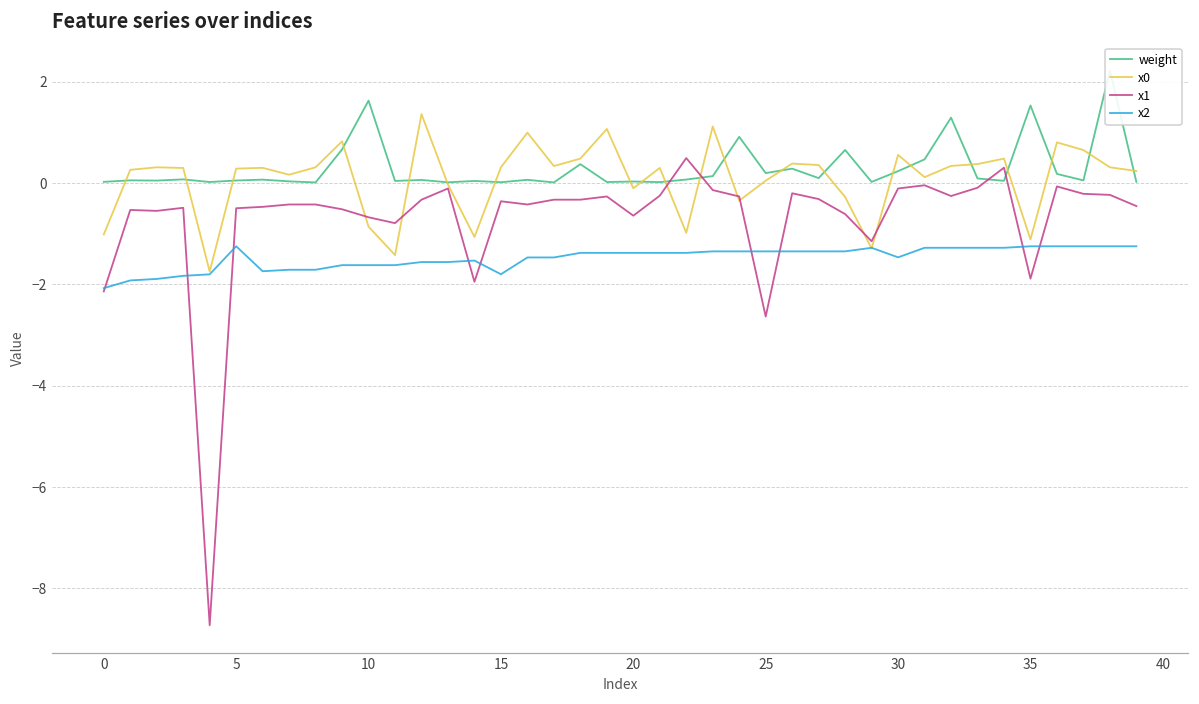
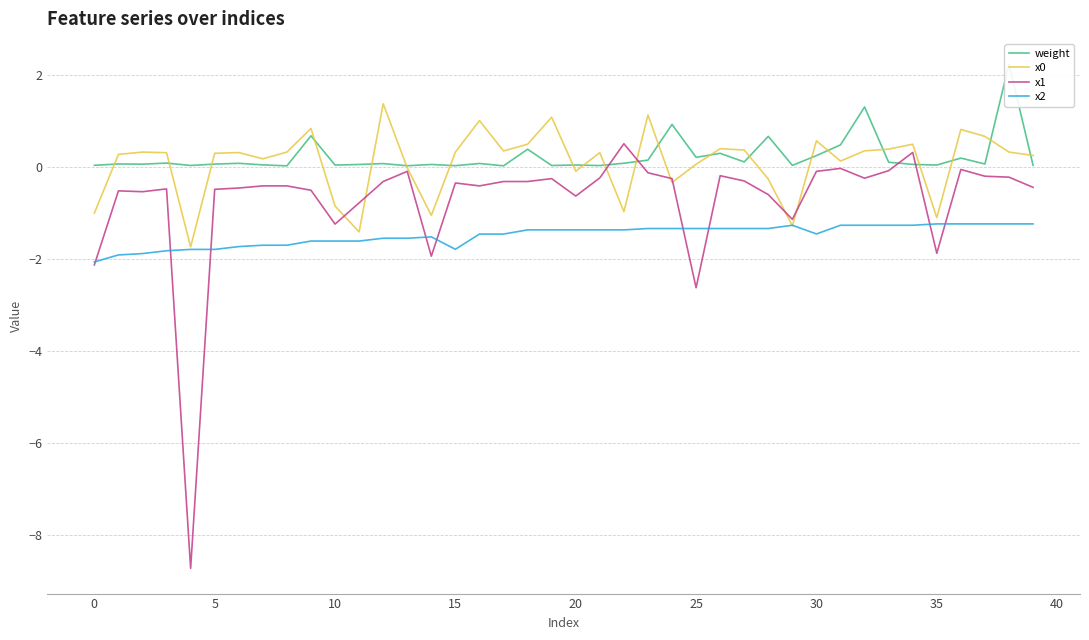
x2, 5: -1.2 -> -1.8
weight, 10: 1.6 -> 0.0
x1, 10: -0.7 -> -1.2
weight, 35: 1.5 -> 0.0
